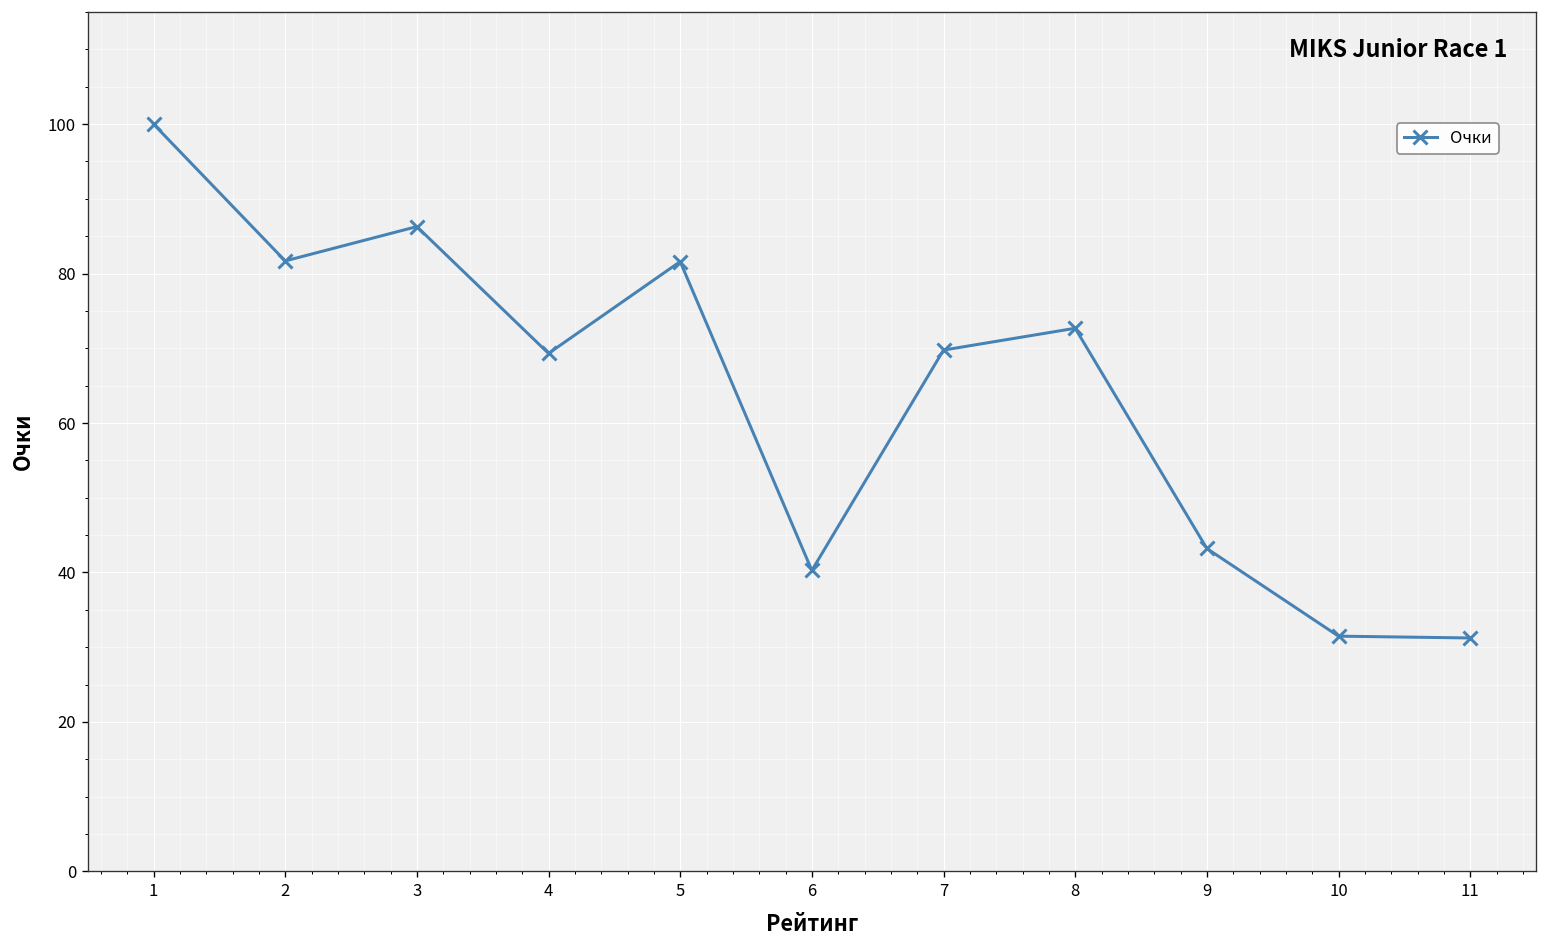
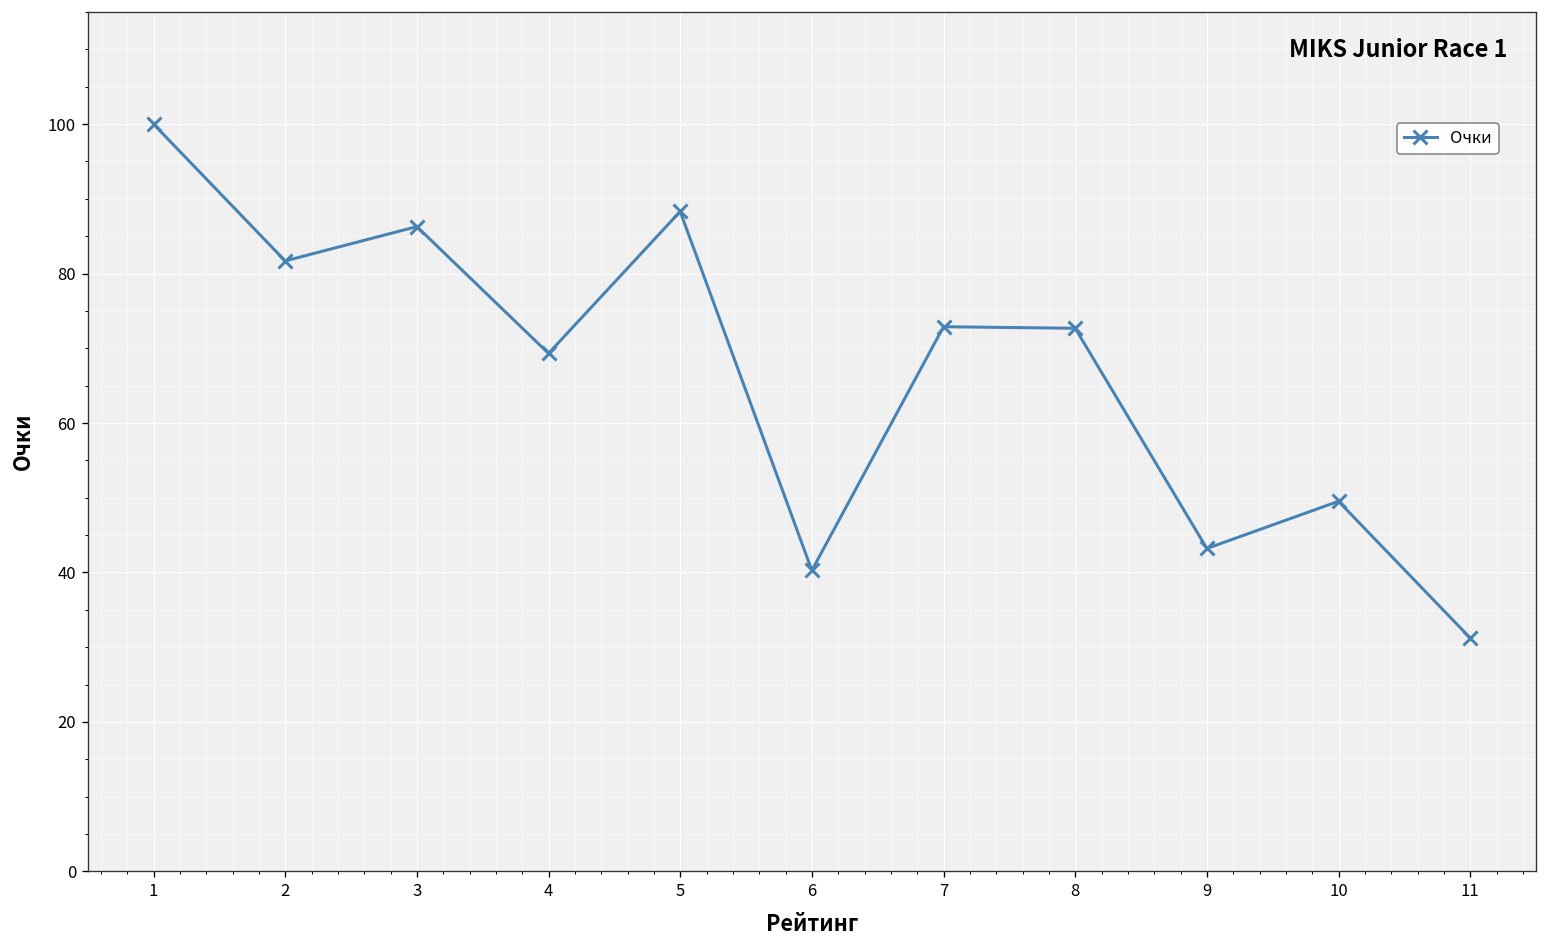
5: 82 -> 88
7: 70 -> 73
10: 31 -> 50
